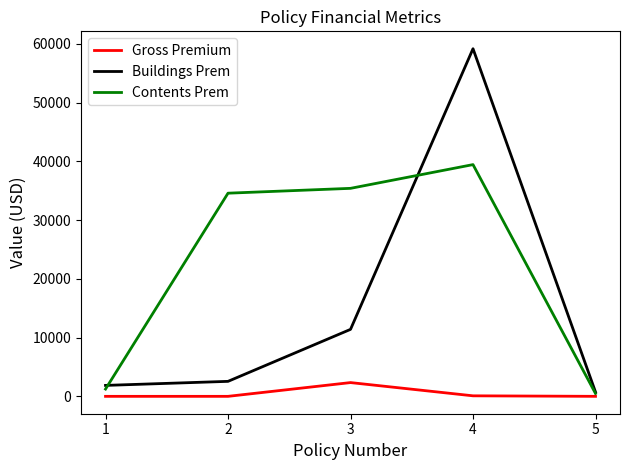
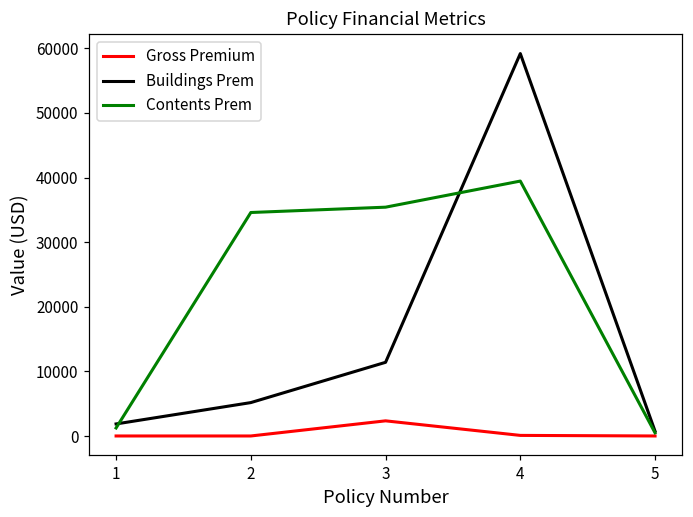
Buildings Prem, 2: 3000 -> 5000
